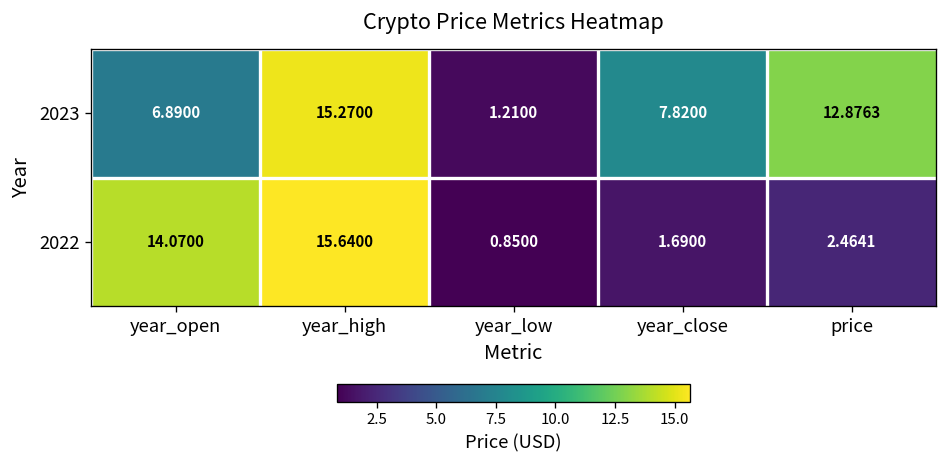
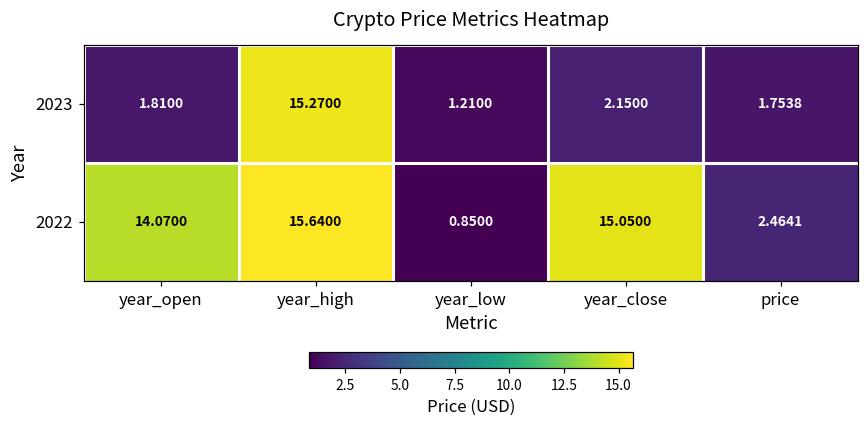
2023, year_open: 6.8900 -> 1.8100
2023, year_close: 7.8200 -> 2.1500
2023, price: 12.8763 -> 1.7538
2022, year_close: 1.6900 -> 15.0500
